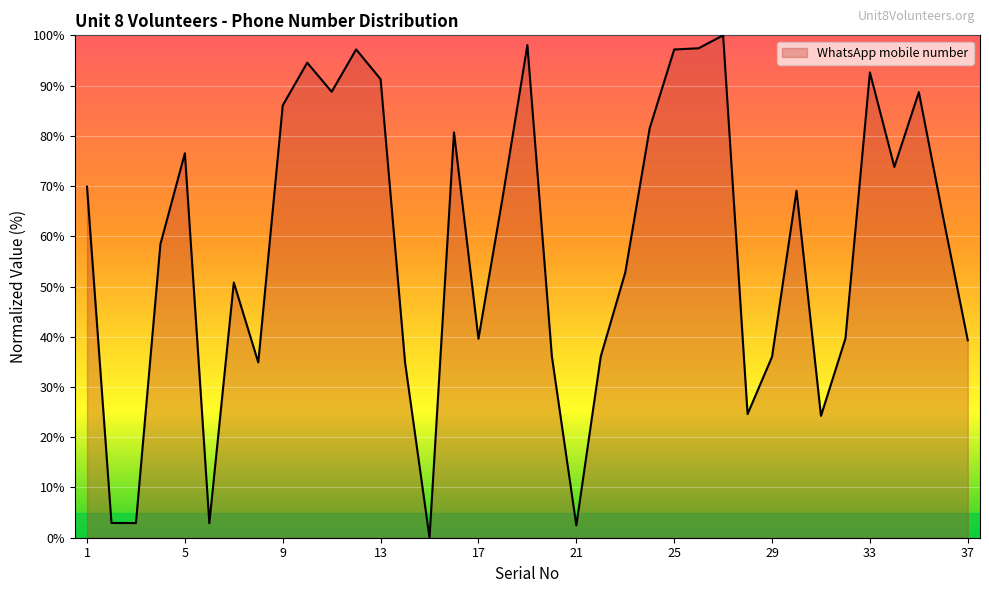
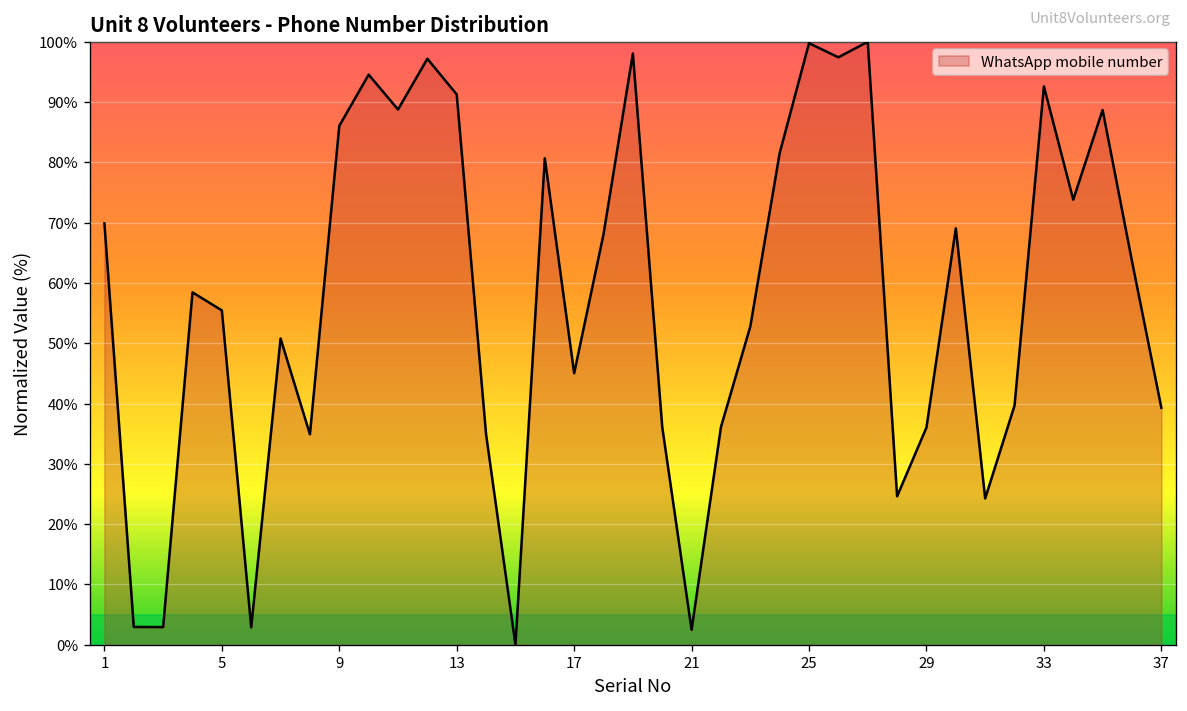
5: 77% -> 55%
17: 40% -> 45%
25: 97% -> 100%
